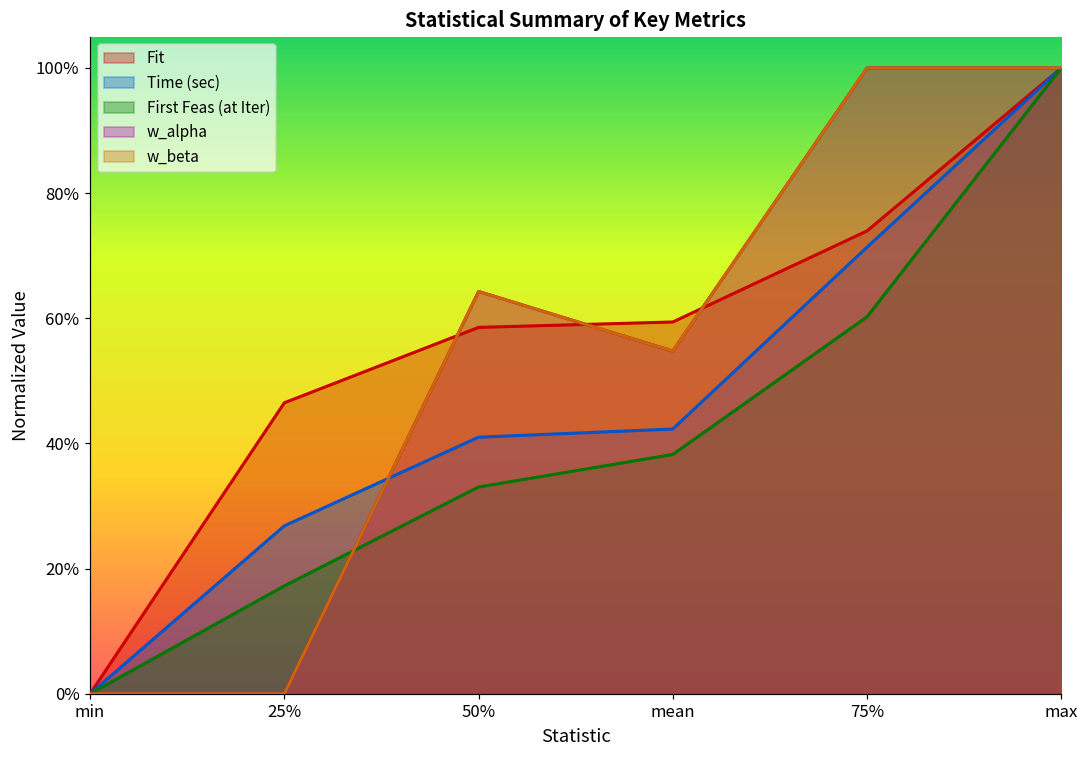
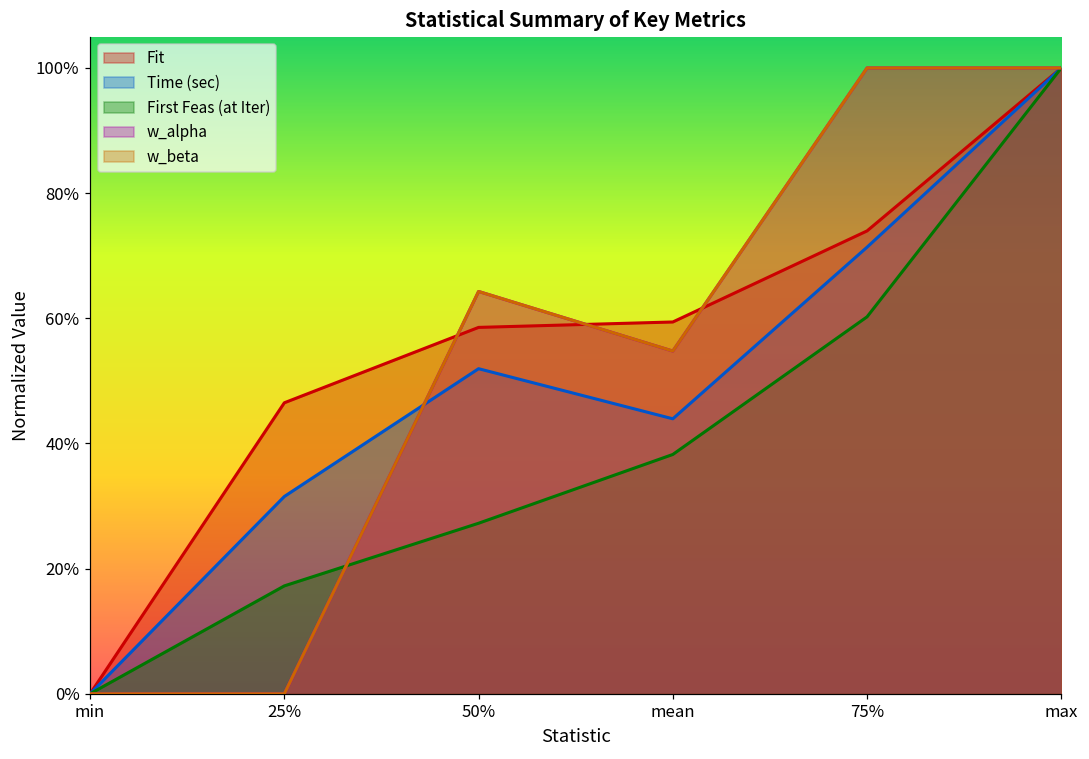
Time (sec), 25%: 27% -> 32%
Time (sec), 50%: 41% -> 52%
First Feas (at Iter), 50%: 33% -> 27%
Time (sec), mean: 42% -> 44%
